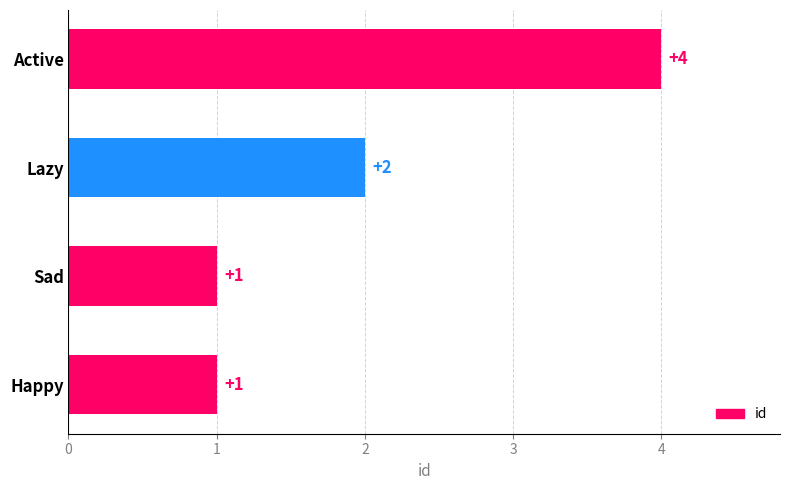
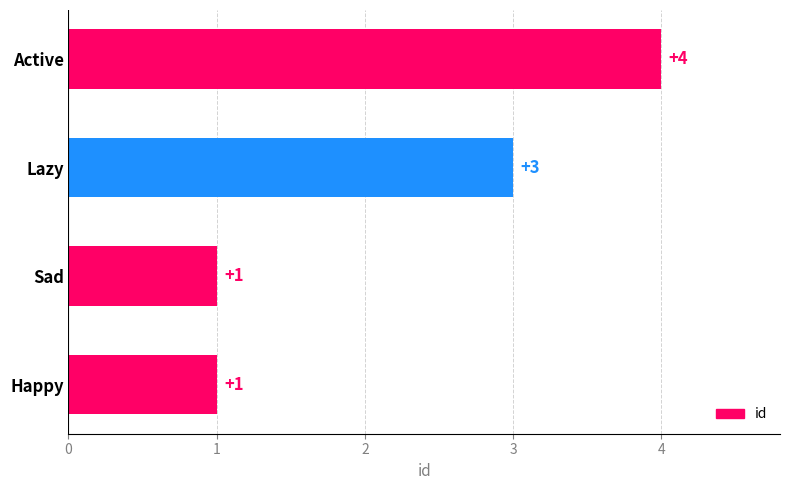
Lazy: +2 -> +3
